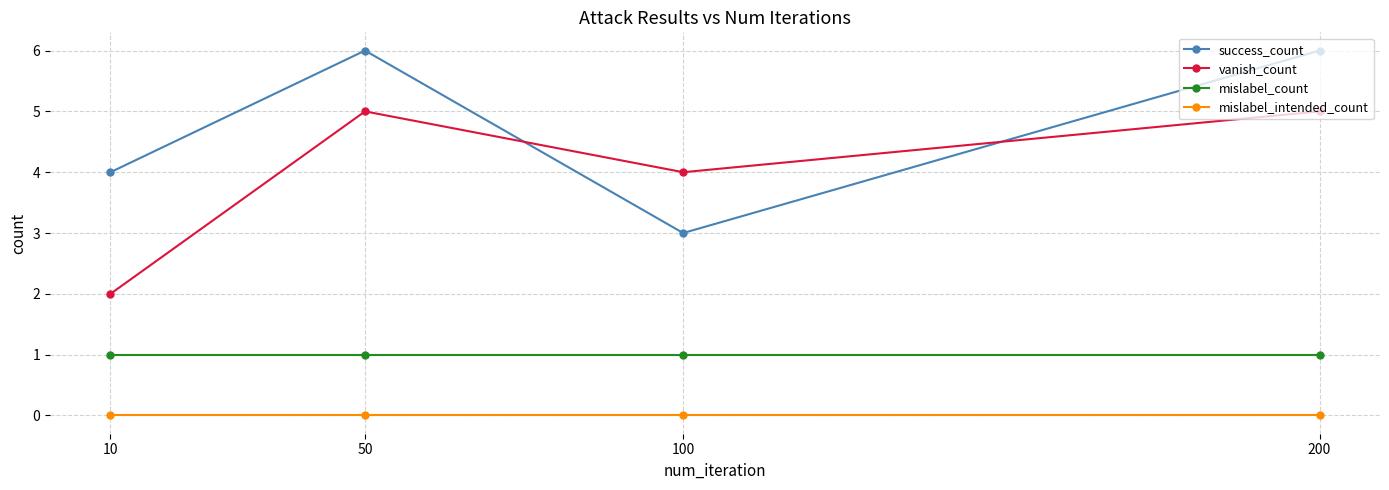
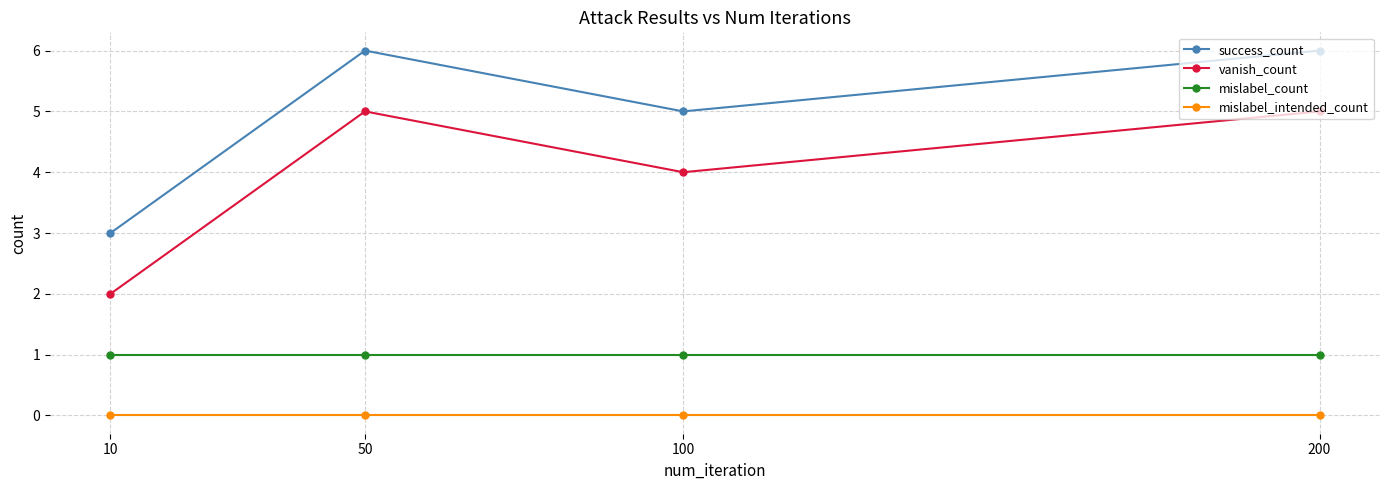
success_count, 10: 4 -> 3
success_count, 100: 3 -> 5
